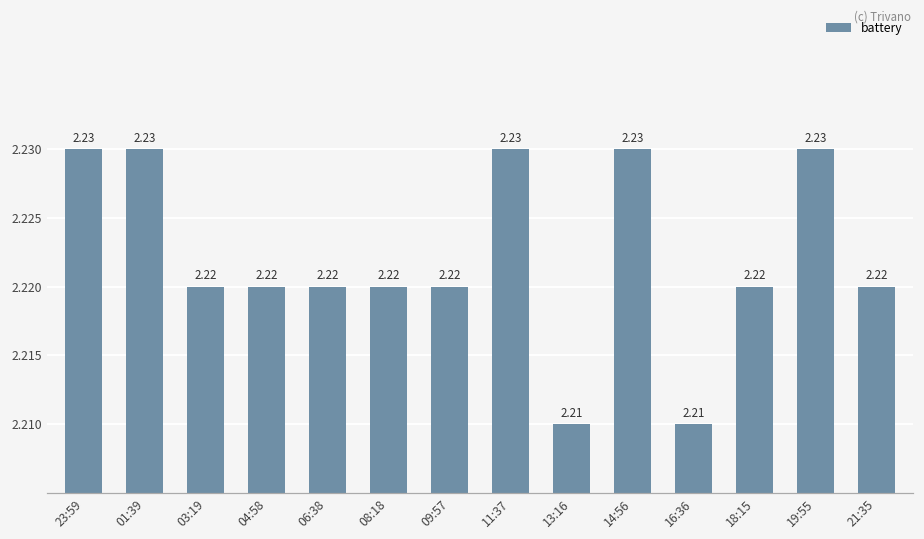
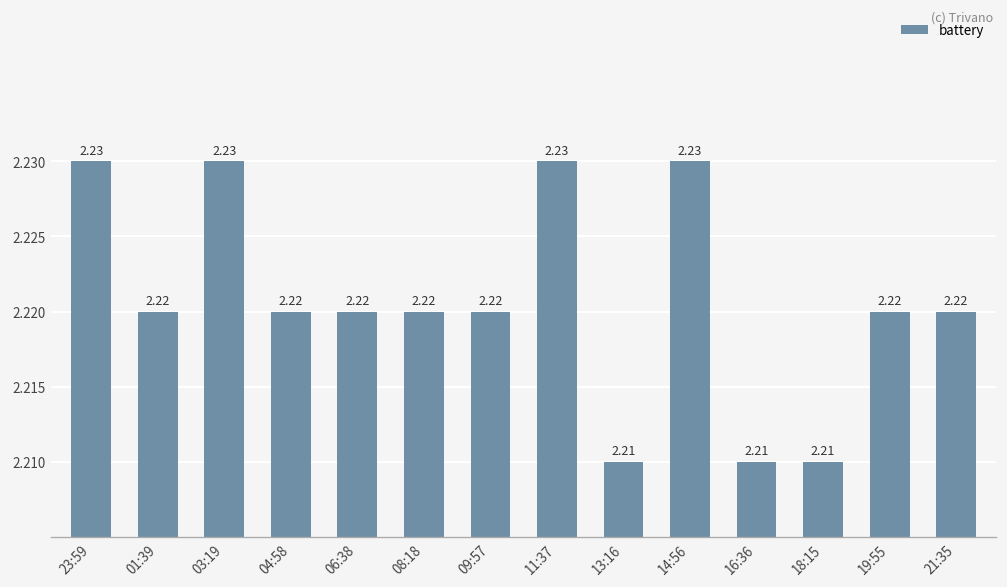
01:39: 2.23 -> 2.22
03:19: 2.22 -> 2.23
18:15: 2.22 -> 2.21
19:55: 2.23 -> 2.22
